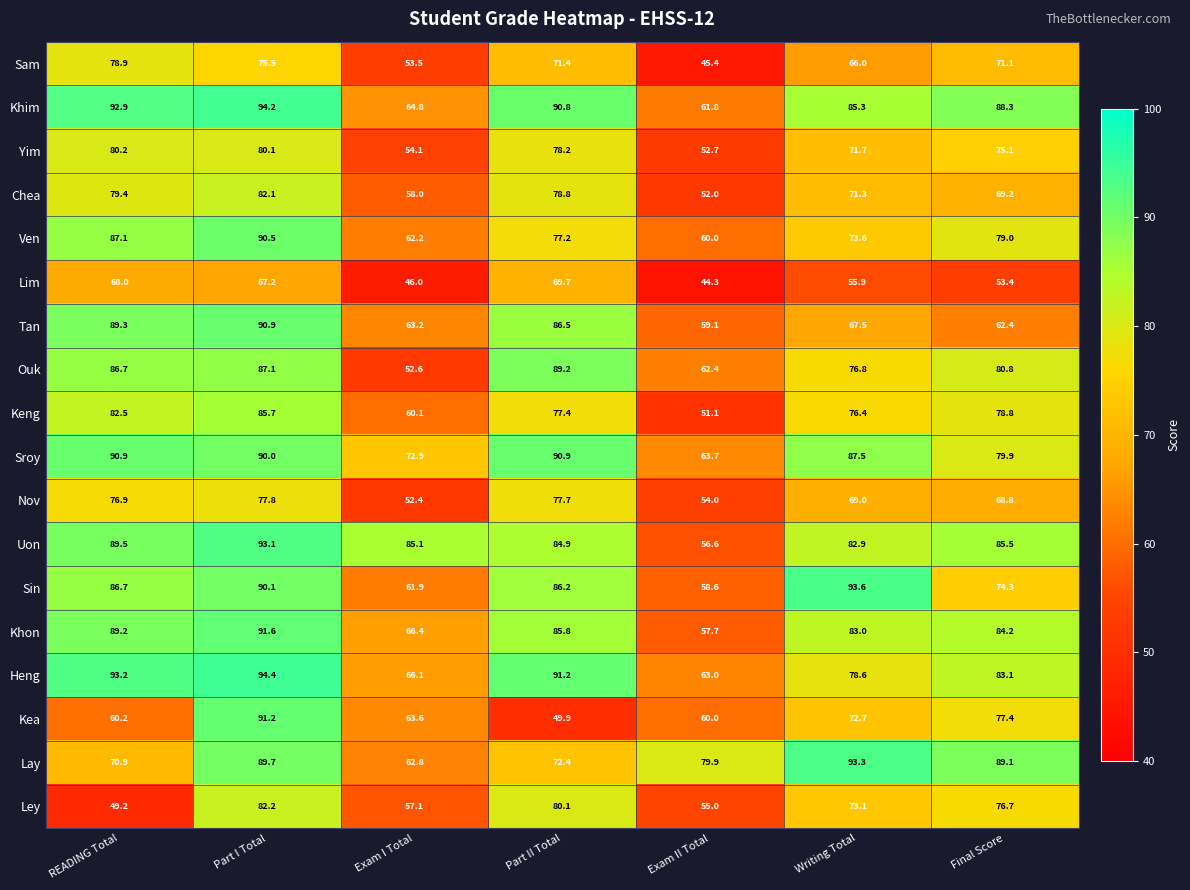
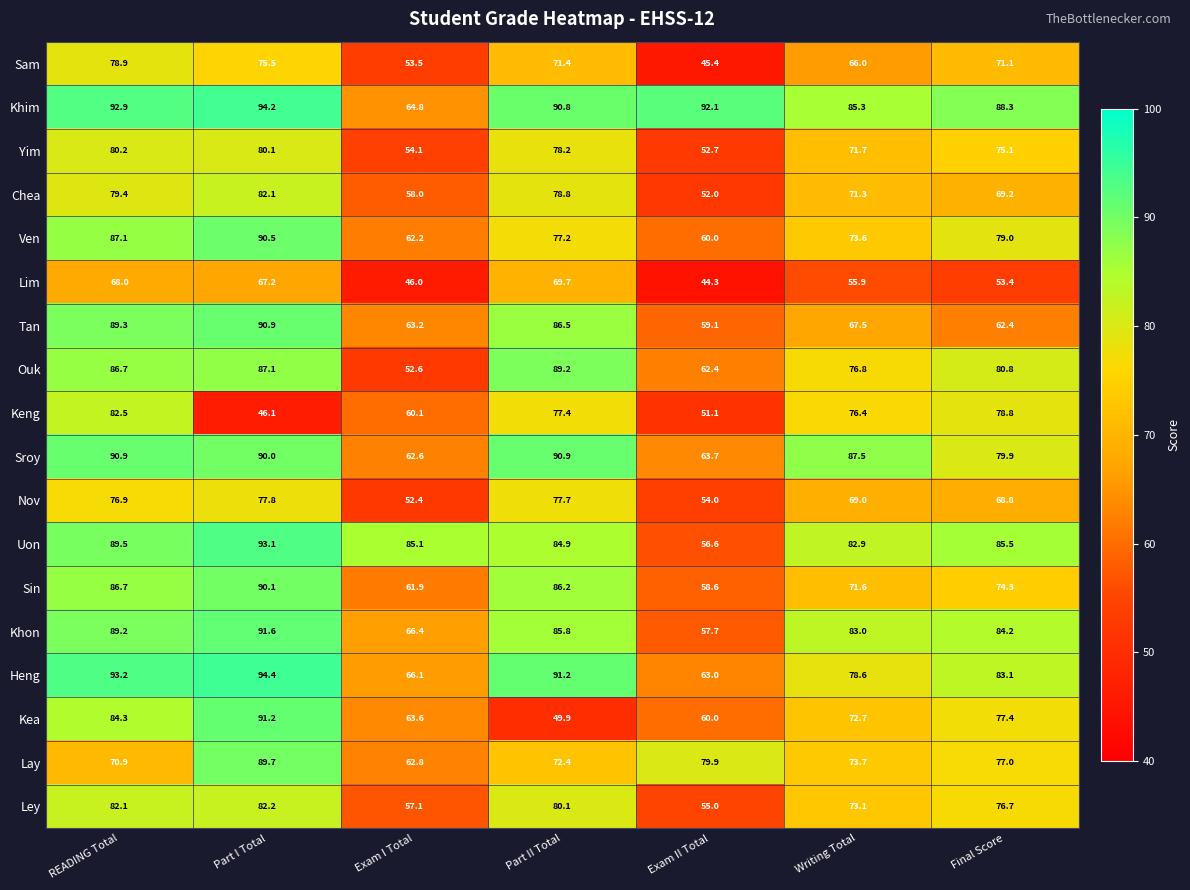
Khim, Exam II Total: 61.8 -> 92.1
Keng, Part I Total: 85.7 -> 46.1
Sroy, Exam I Total: 72.9 -> 62.6
Sin, Writing Total: 93.6 -> 71.6
Kea, READING Total: 60.2 -> 84.3
Lay, Writing Total: 93.3 -> 73.7
Lay, Final Score: 89.1 -> 77.0
Ley, READING Total: 49.2 -> 82.1
